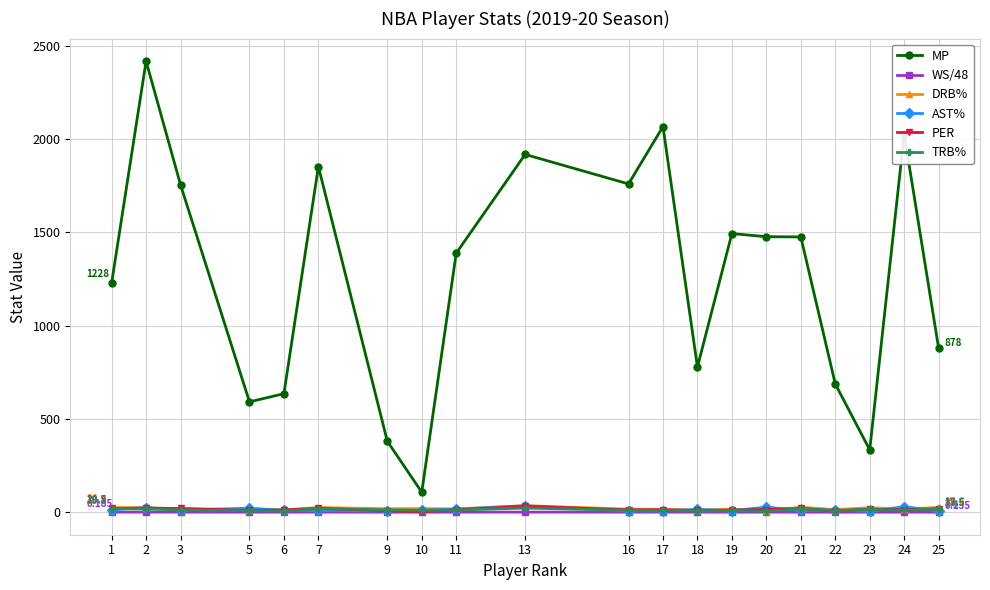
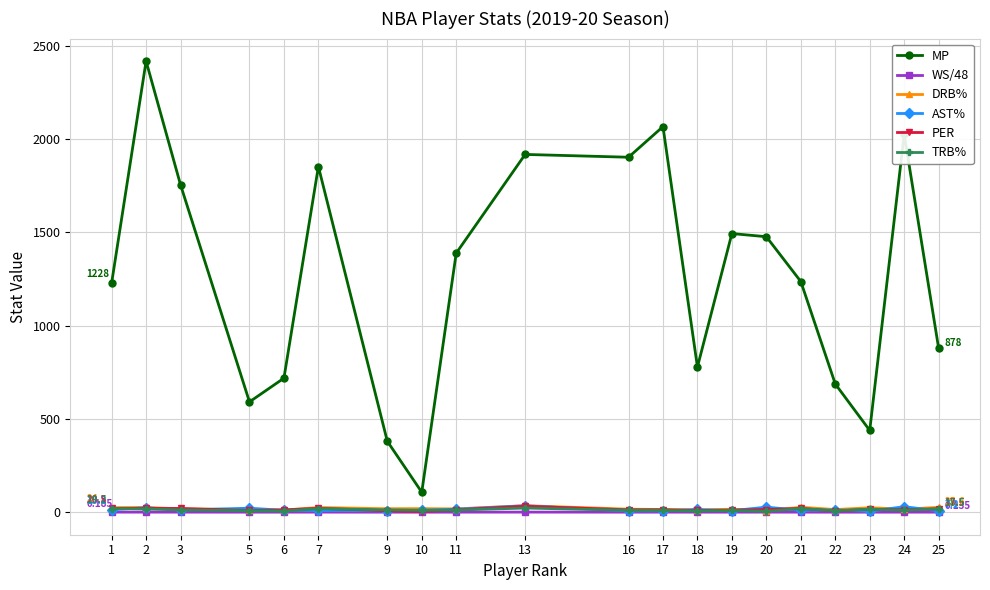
MP, 6: 640 -> 720
MP, 16: 1760 -> 1900
MP, 21: 1480 -> 1240
MP, 23: 330 -> 440
